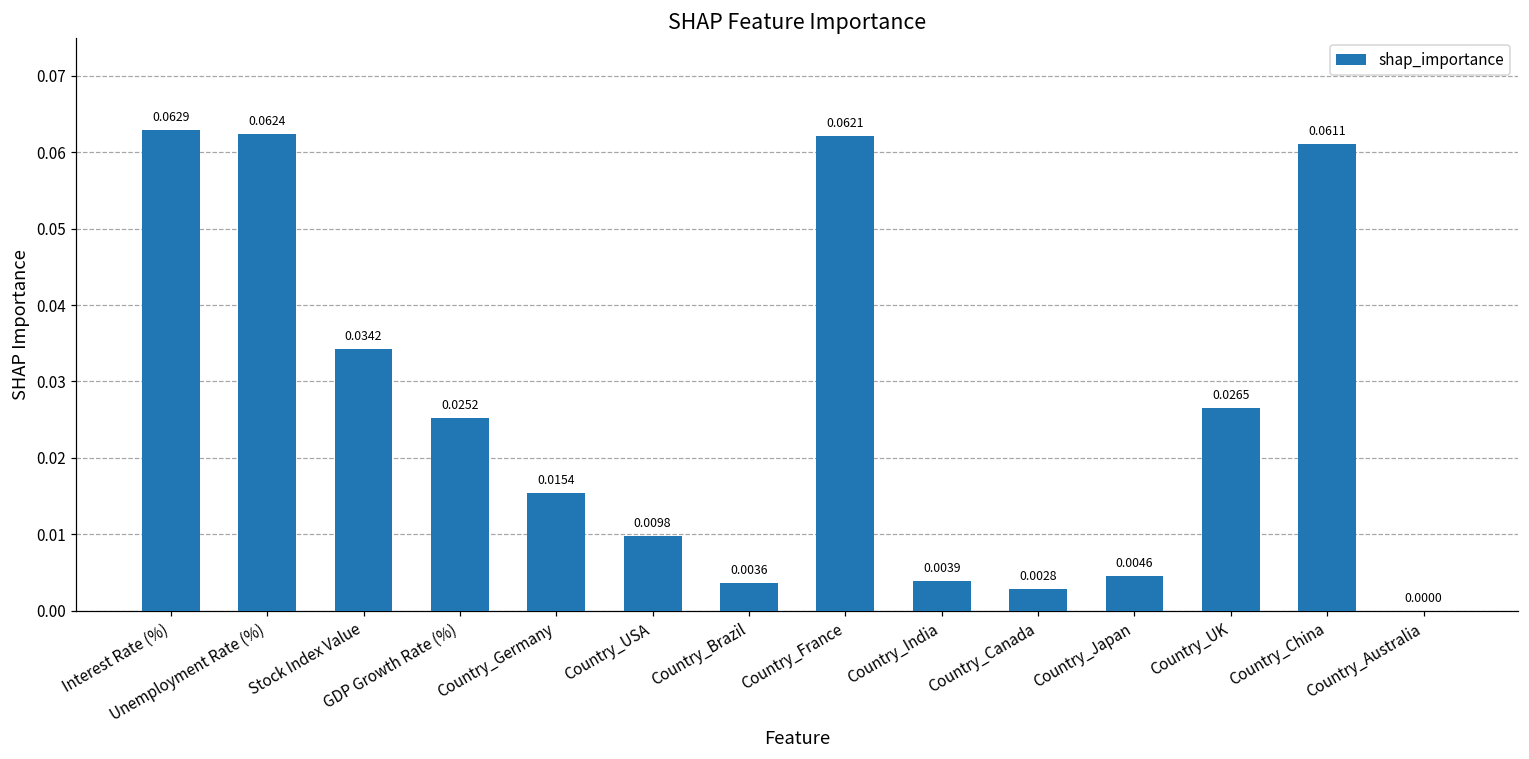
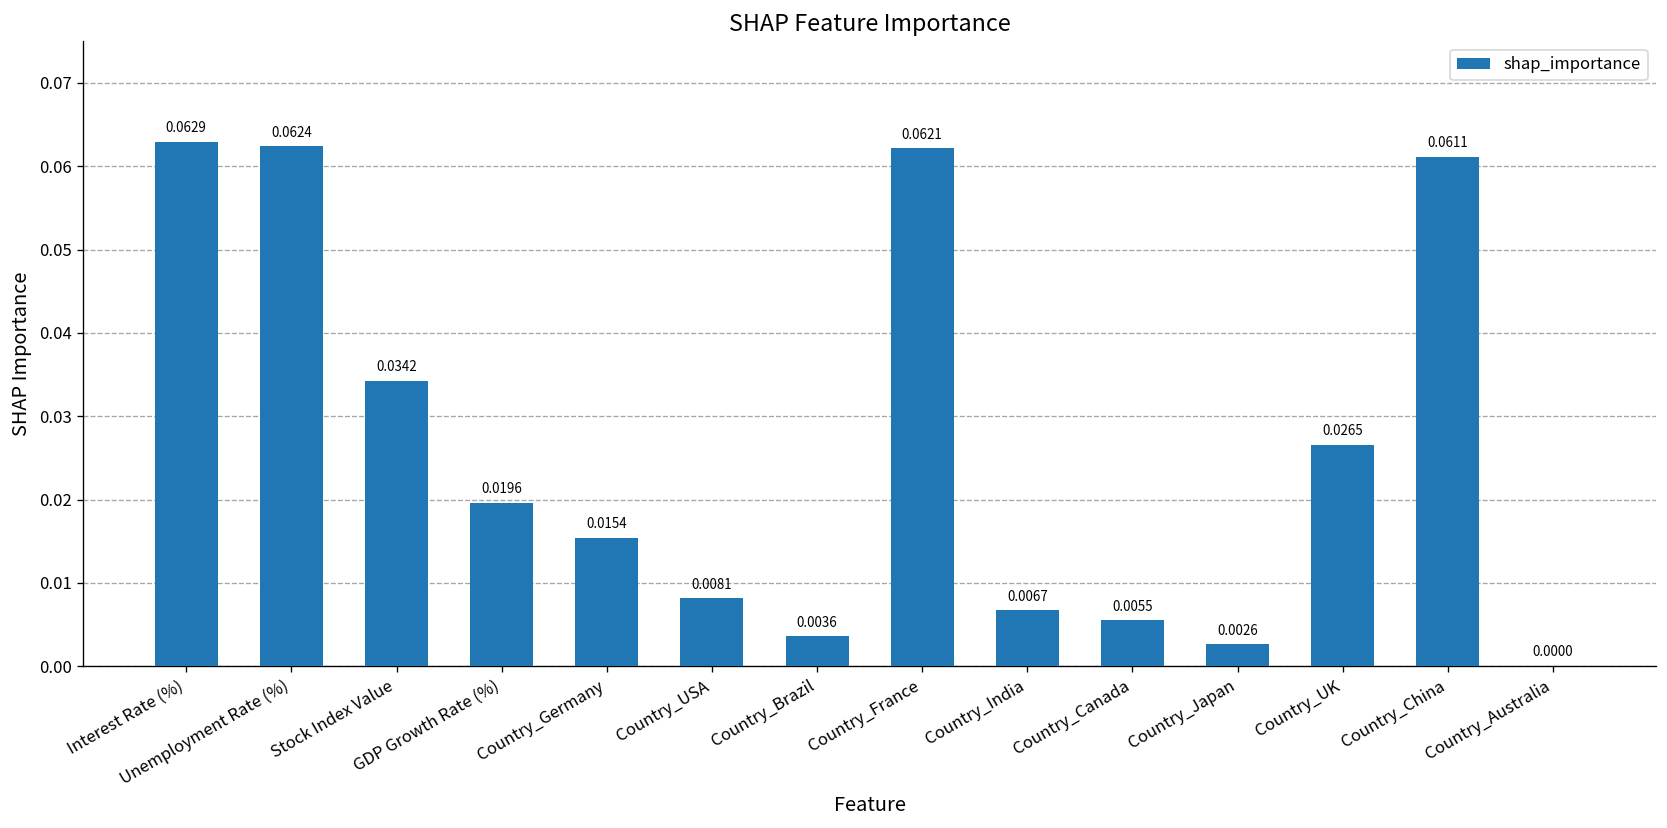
GDP Growth Rate (%): 0.0252 -> 0.0196
Country_USA: 0.0098 -> 0.0081
Country_India: 0.0039 -> 0.0067
Country_Canada: 0.0028 -> 0.0055
Country_Japan: 0.0046 -> 0.0026
